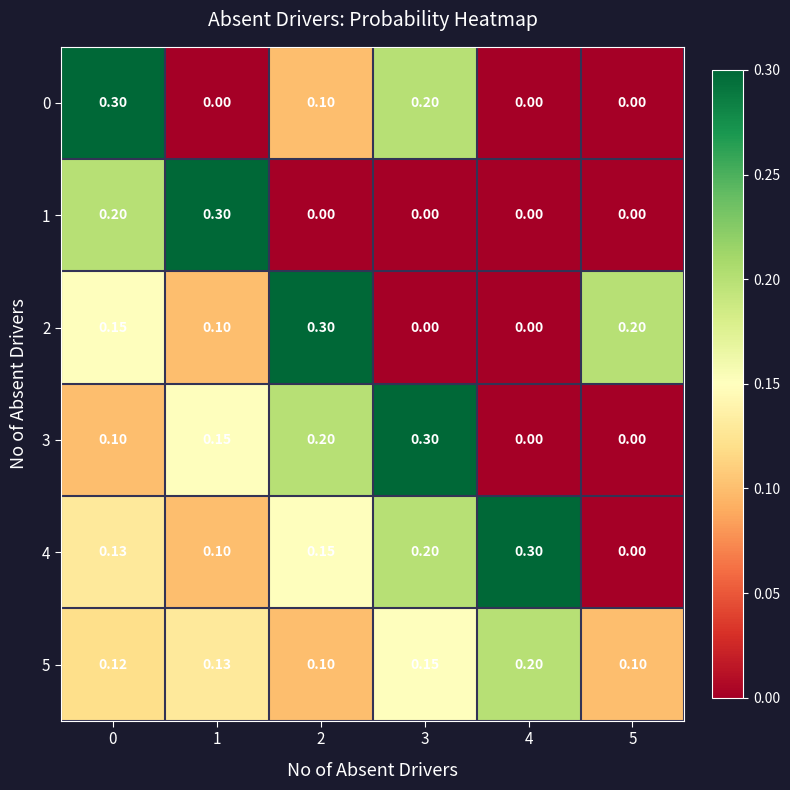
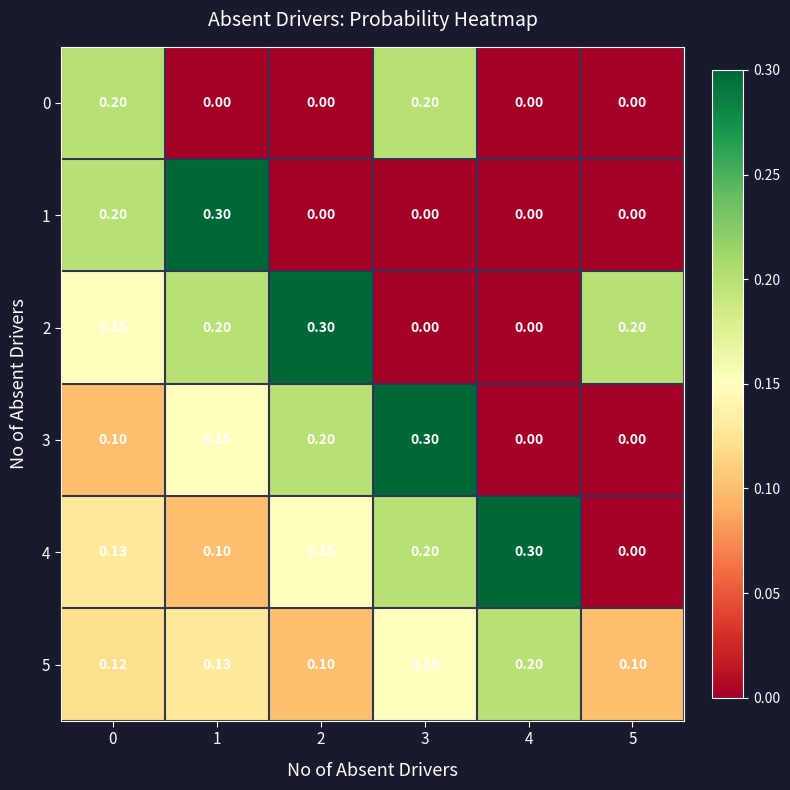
0, 0: 0.30 -> 0.20
0, 2: 0.10 -> 0.00
2, 1: 0.10 -> 0.20
